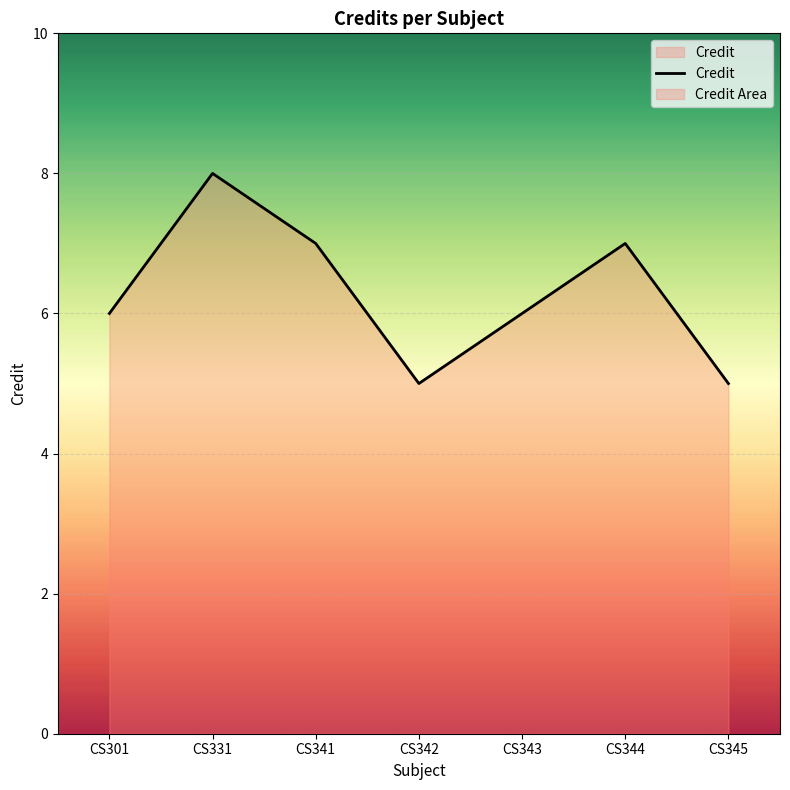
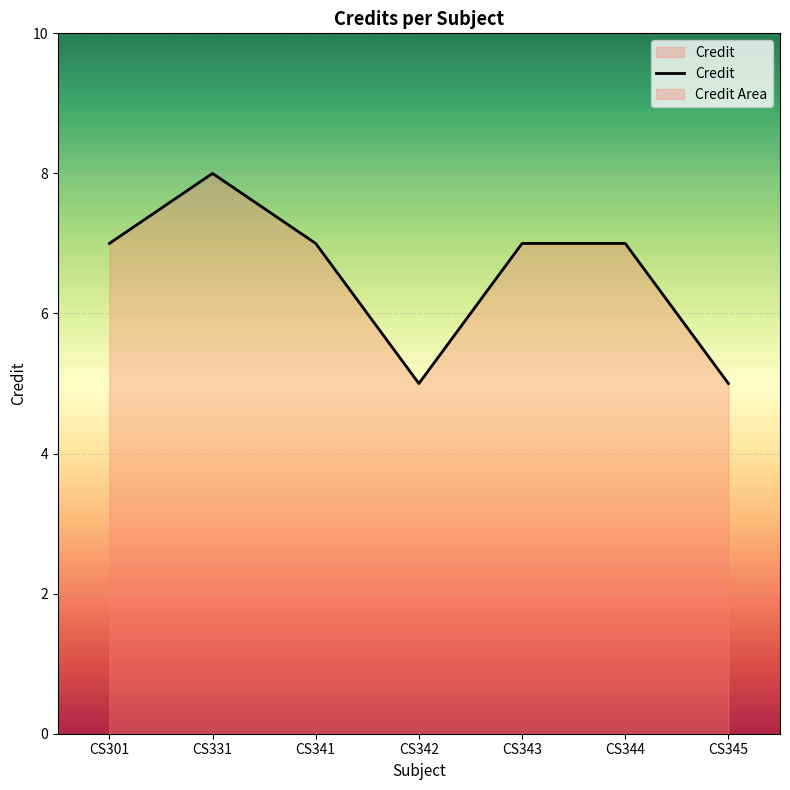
CS301: 6 -> 7
CS343: 6 -> 7
